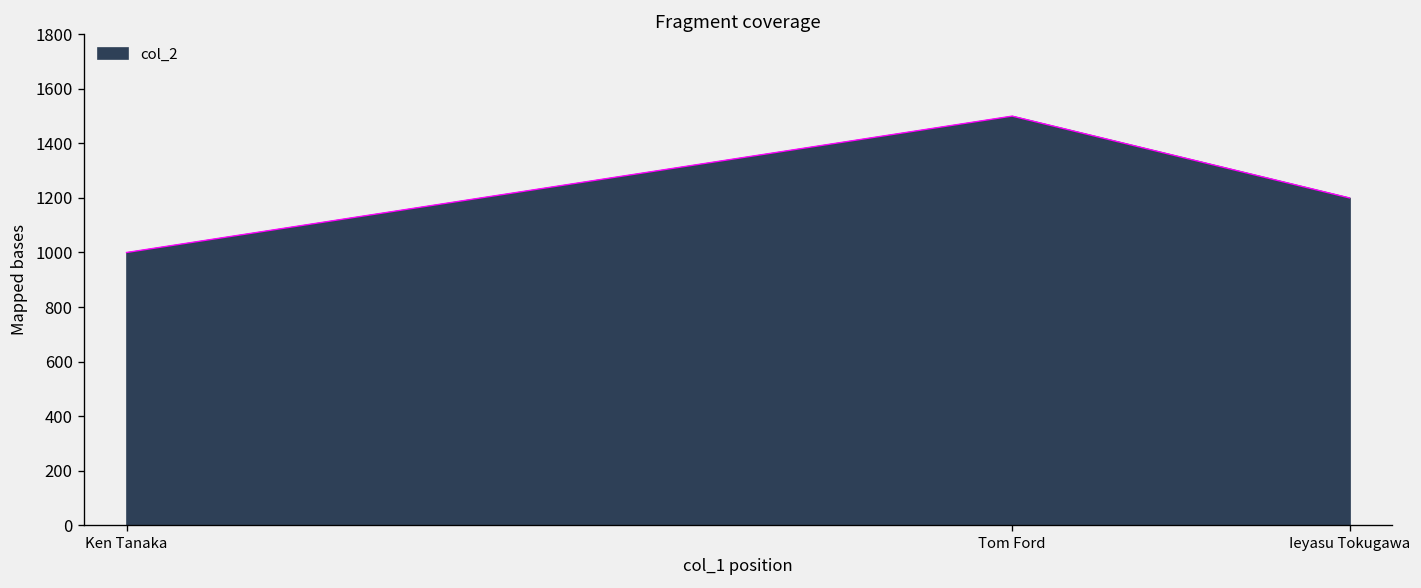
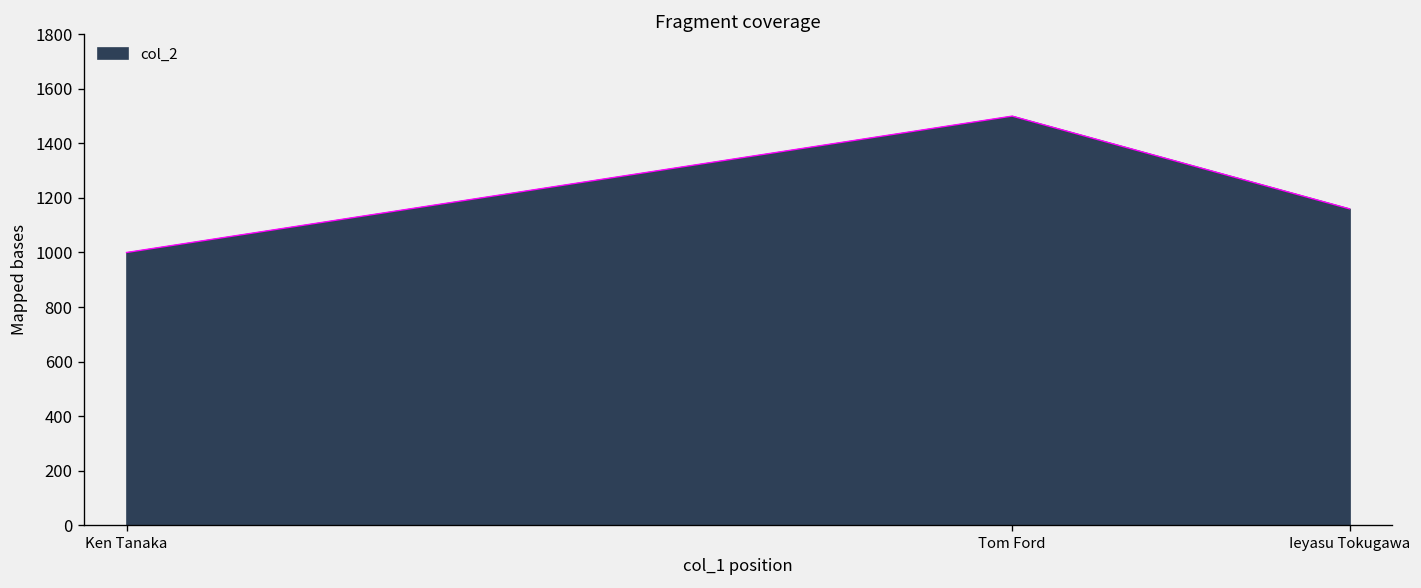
Ieyasu Tokugawa: 1200 -> 1160
